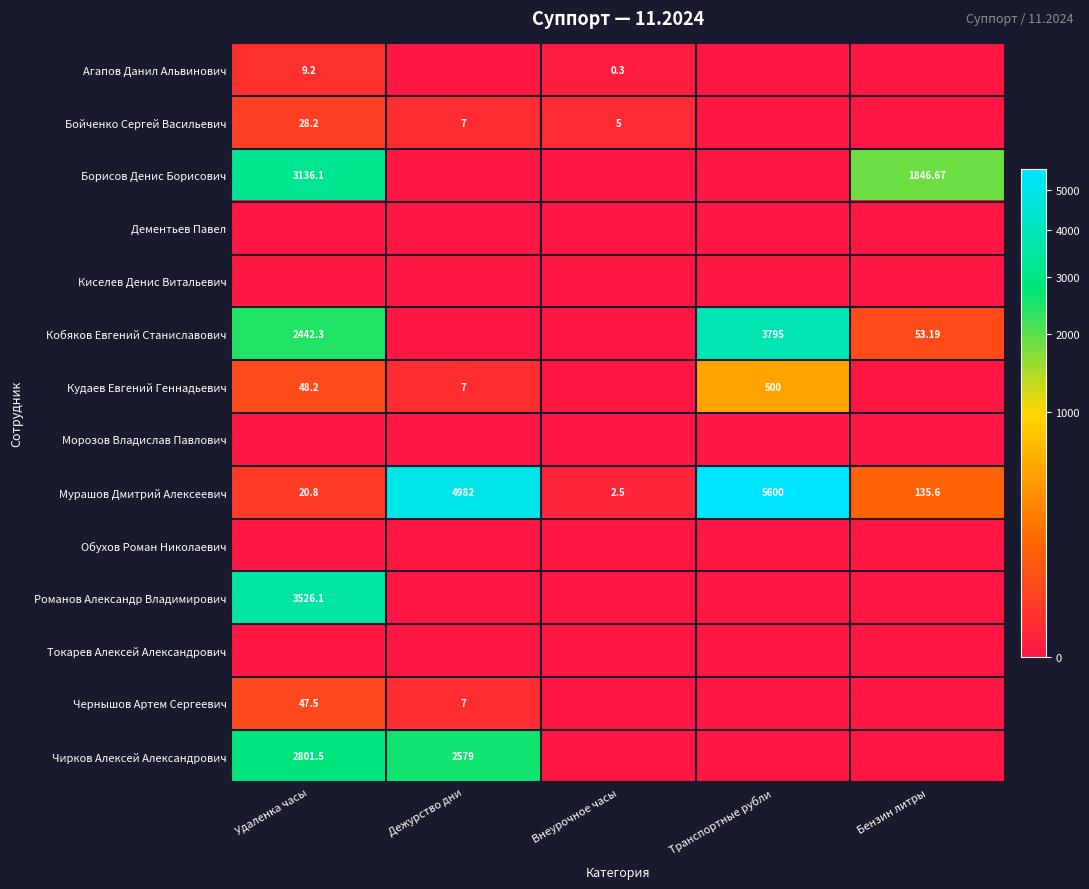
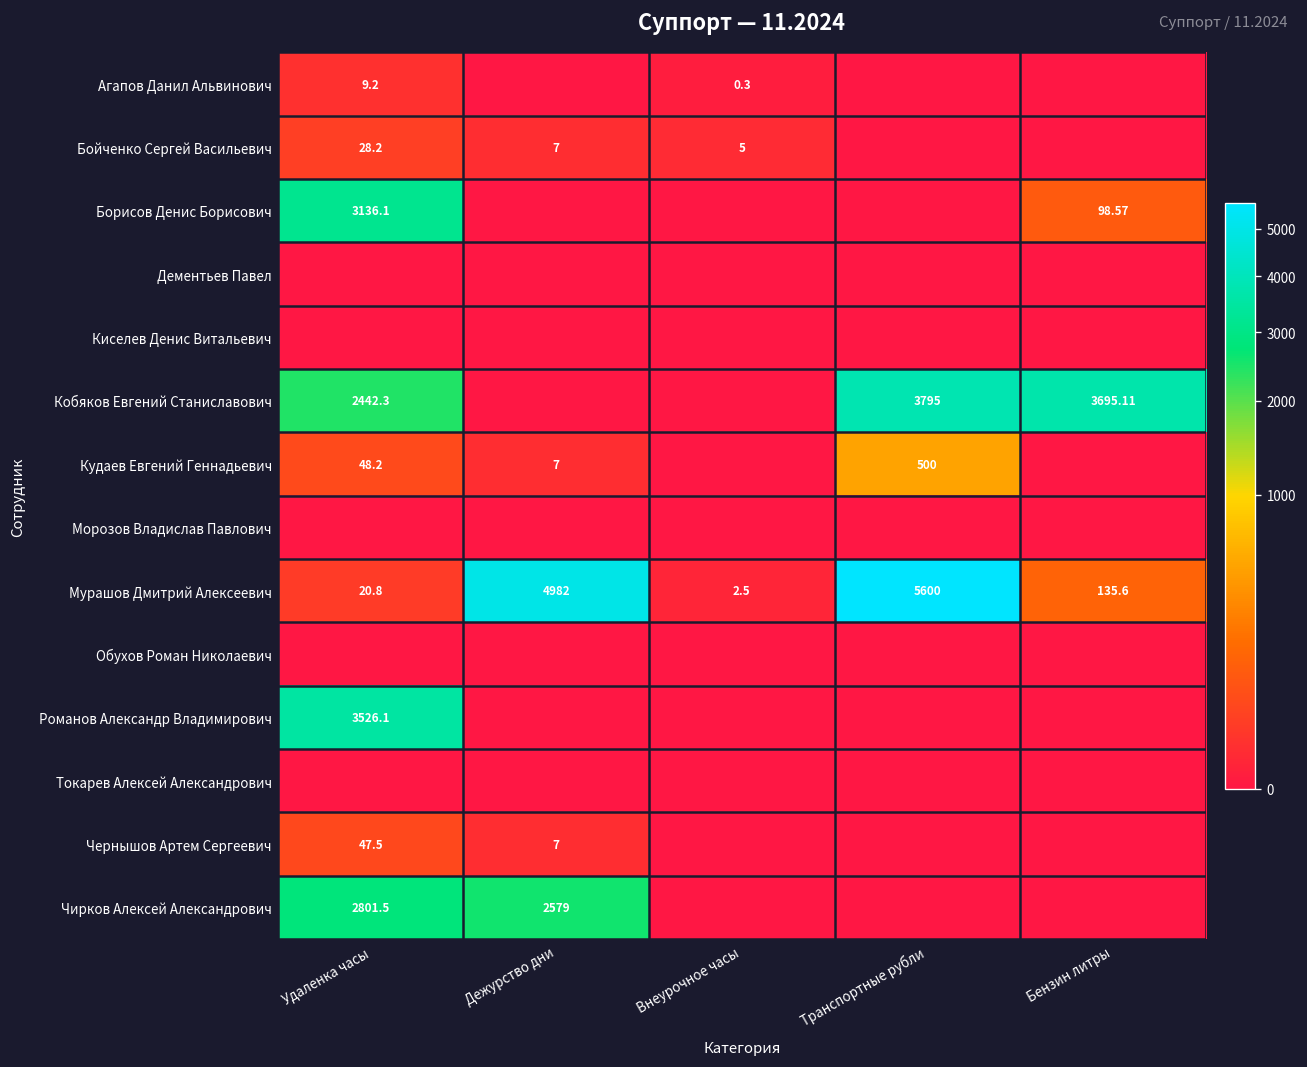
Борисов Денис Борисович, Бензин литры: 1846.67 -> 98.57
Кобяков Евгений Станиславович, Бензин литры: 53.19 -> 3695.11
